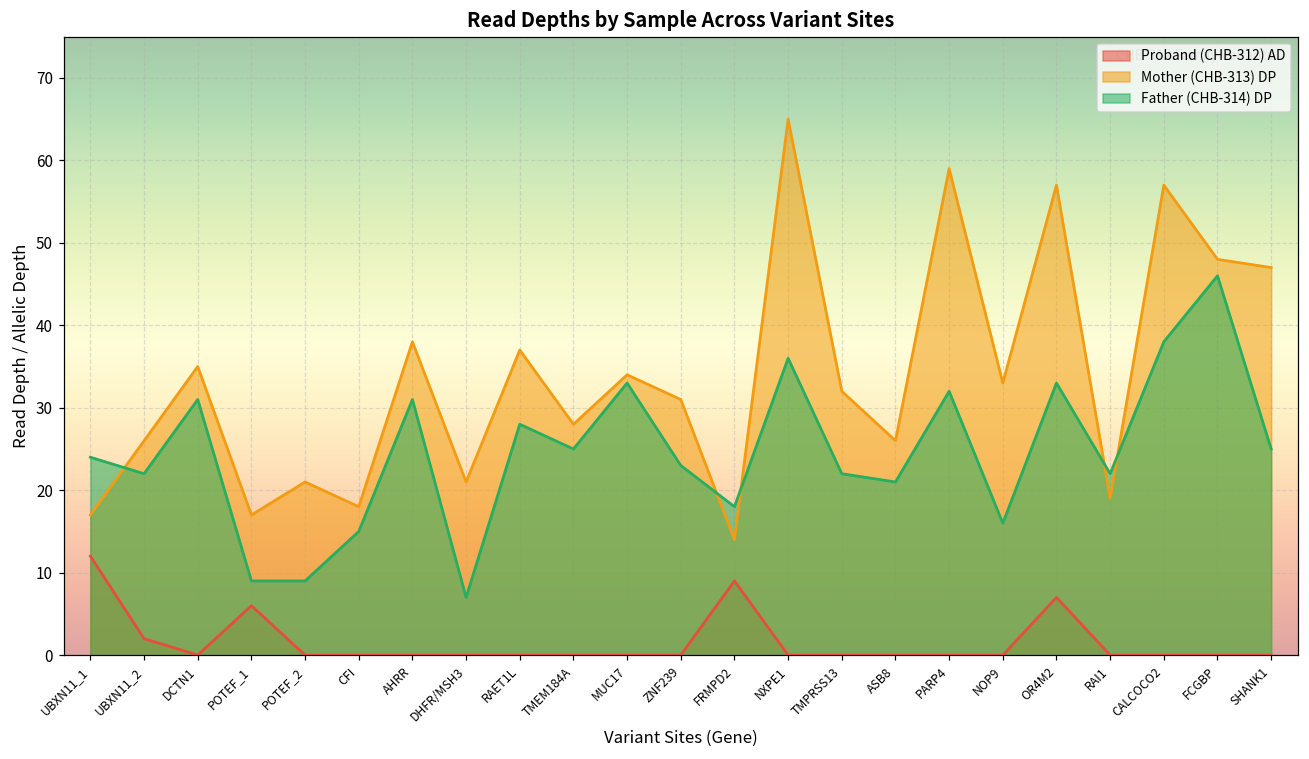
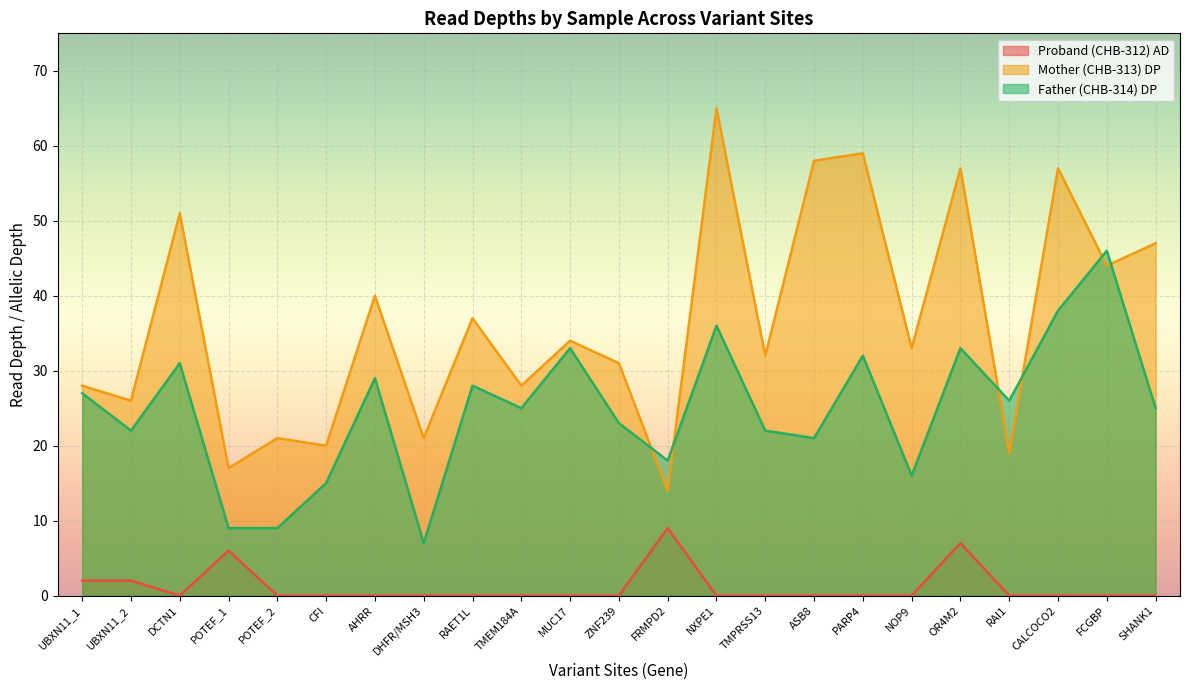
Proband (CHB-312) AD, UBXN11_1: 12 -> 2
Mother (CHB-313) DP, UBXN11_1: 17 -> 28
Father (CHB-314) DP, UBXN11_1: 24 -> 27
Mother (CHB-313) DP, DCTN1: 35 -> 51
Mother (CHB-313) DP, CFI: 18 -> 20
Mother (CHB-313) DP, AHRR: 38 -> 40
Father (CHB-314) DP, AHRR: 31 -> 29
Mother (CHB-313) DP, ASB8: 26 -> 58
Father (CHB-314) DP, RAI1: 22 -> 26
Mother (CHB-313) DP, FCGBP: 48 -> 44
